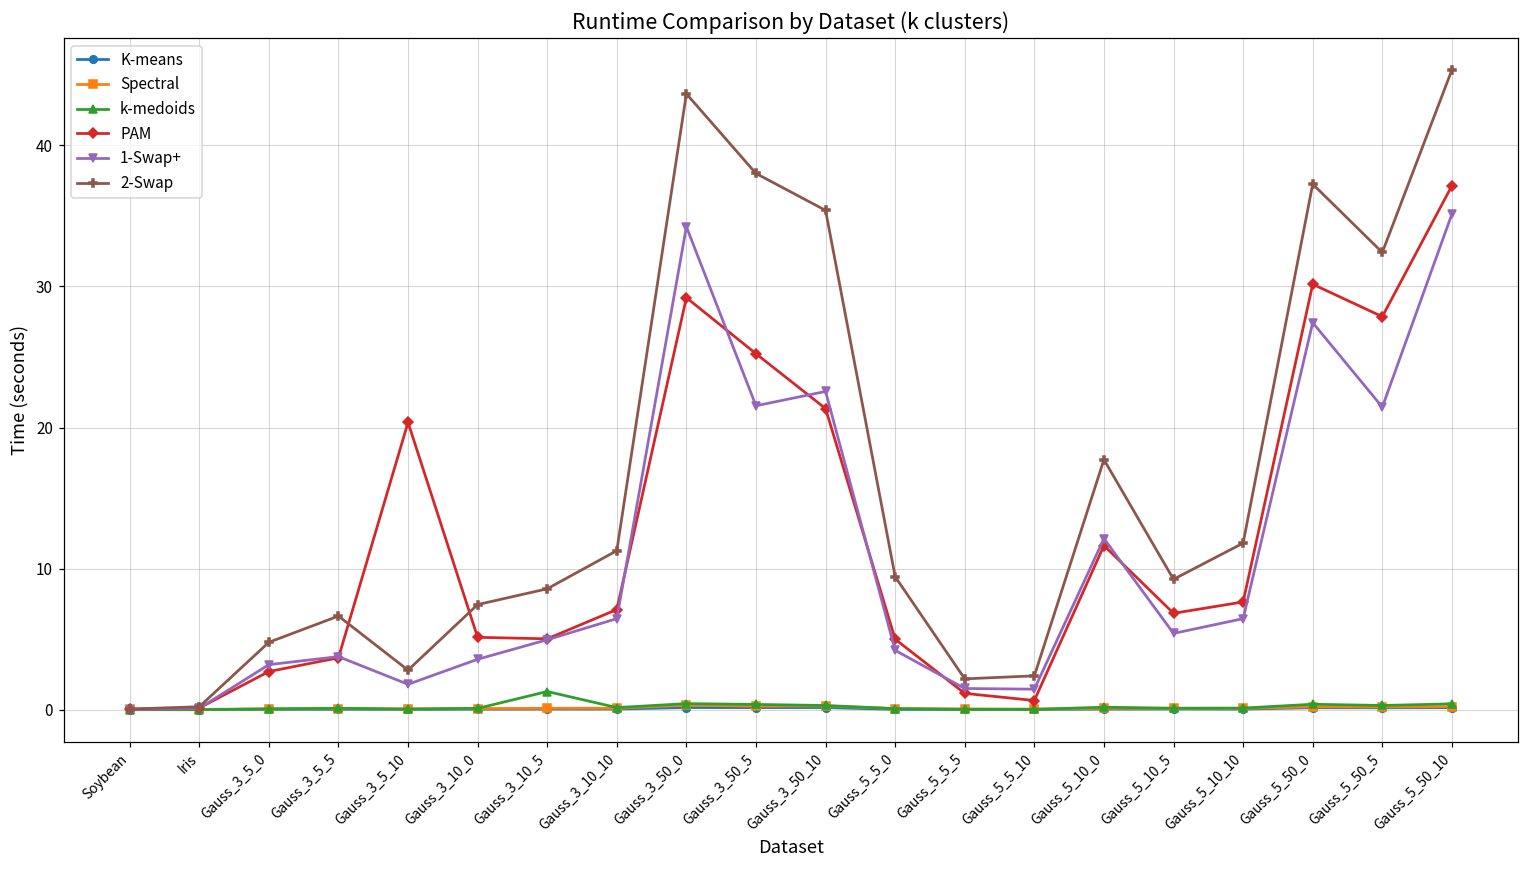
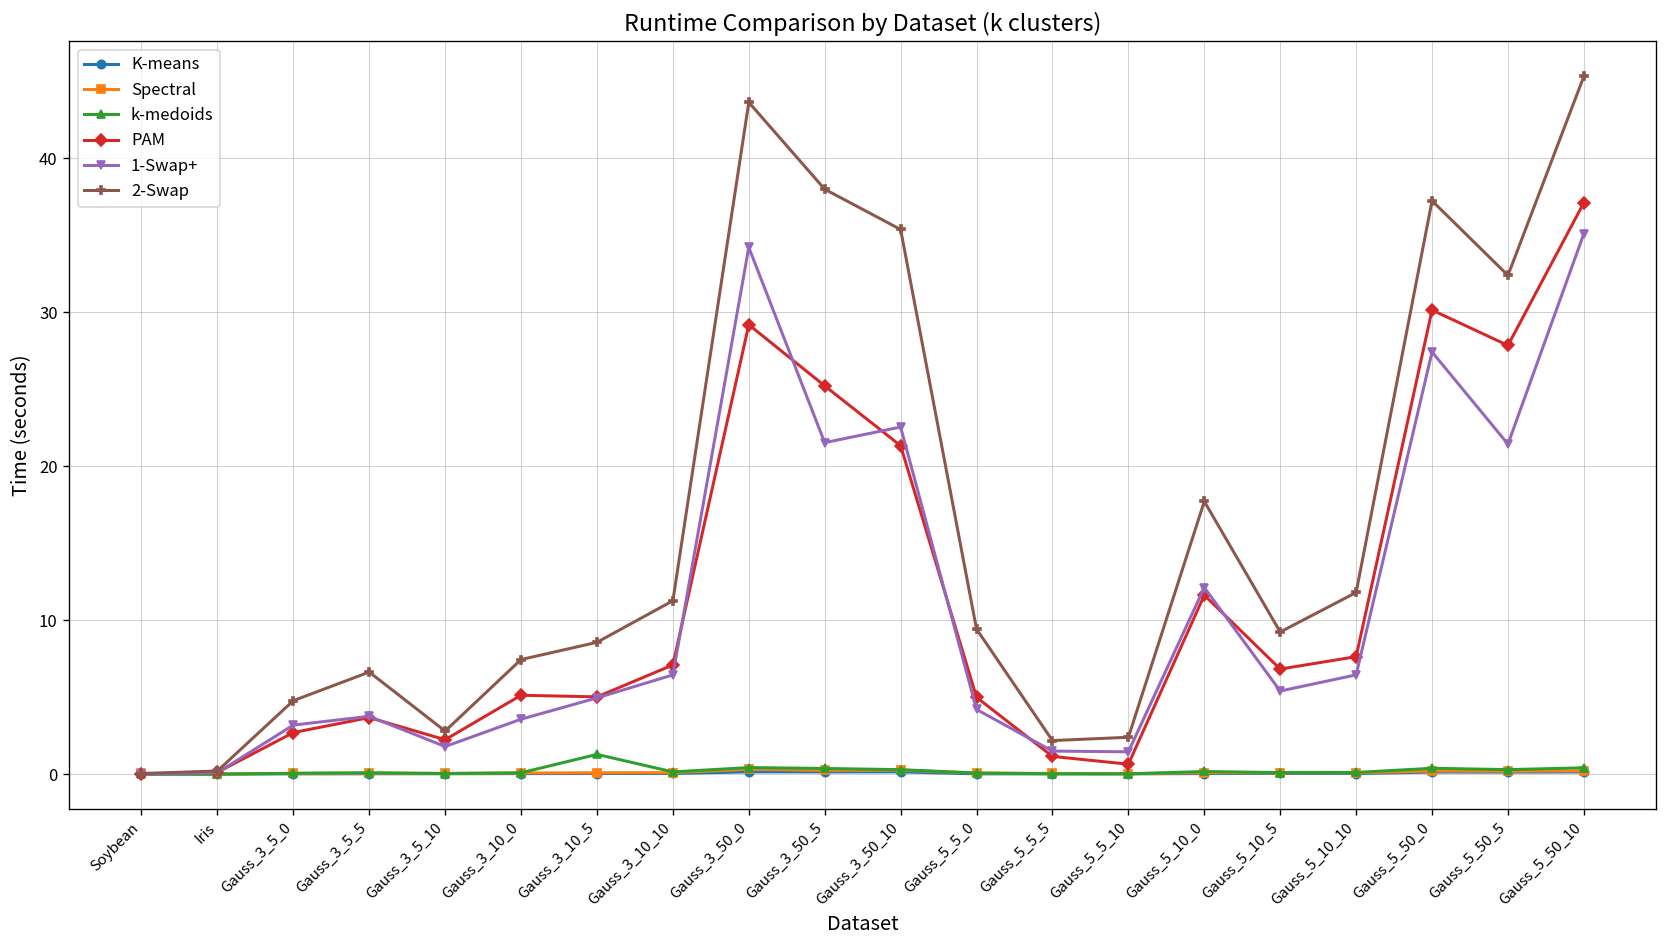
PAM, Gauss_3_5_10: 20.4 -> 2.2
